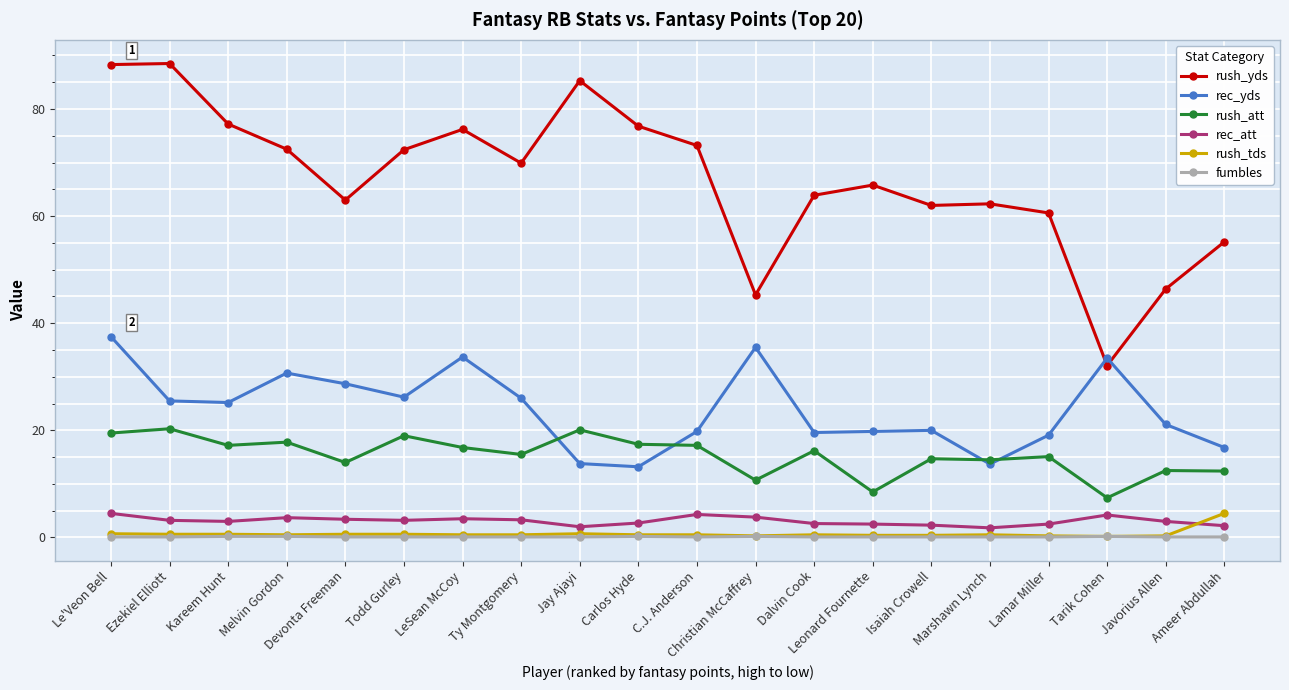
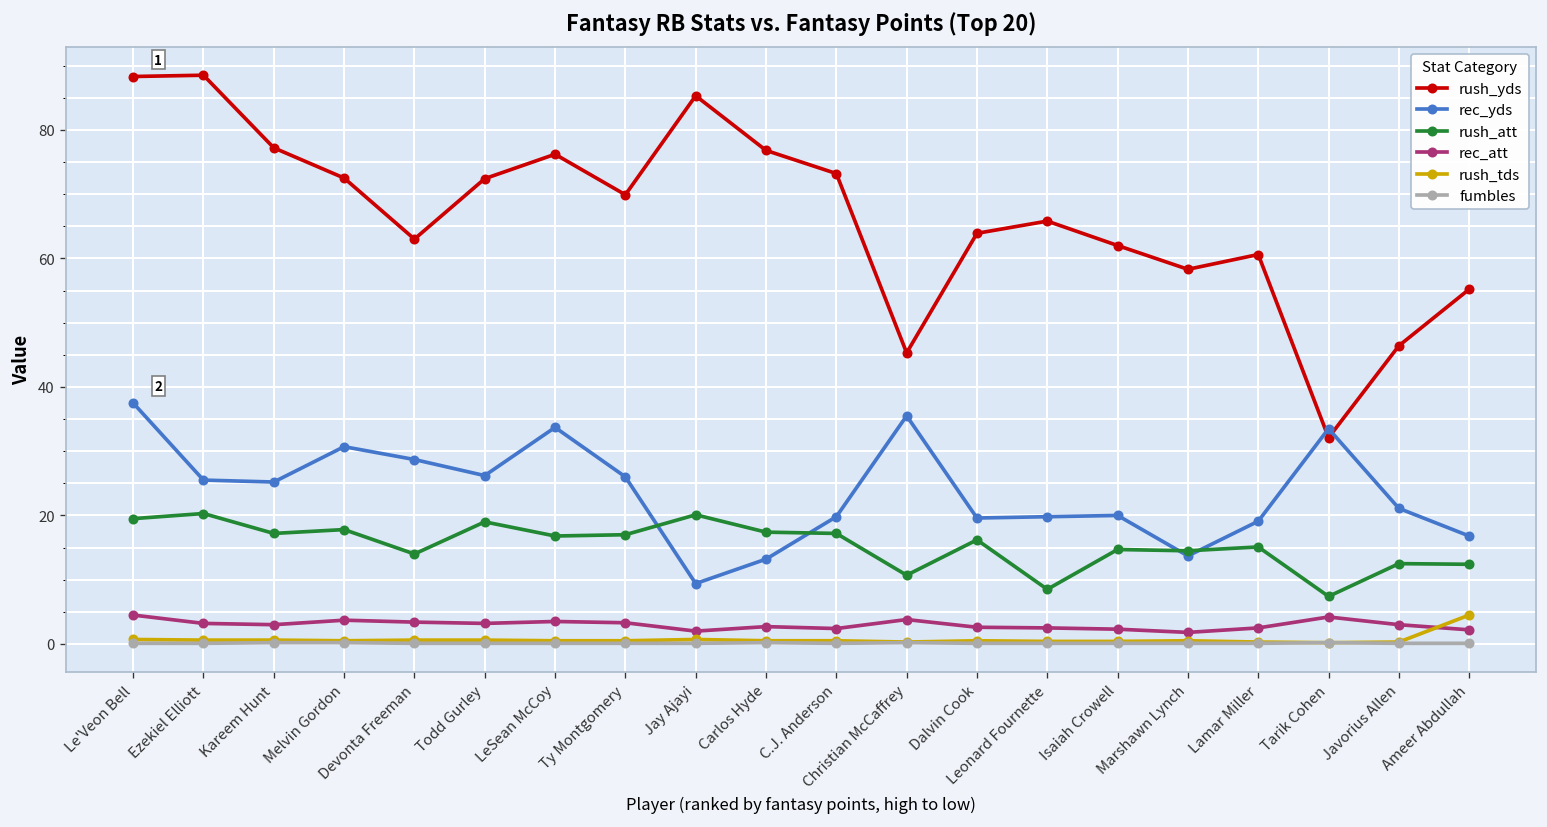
rush_att, Ty Montgomery: 16 -> 17
rec_yds, Jay Ajayi: 14 -> 9
rec_att, C.J. Anderson: 4 -> 2
rush_yds, Marshawn Lynch: 62 -> 58
